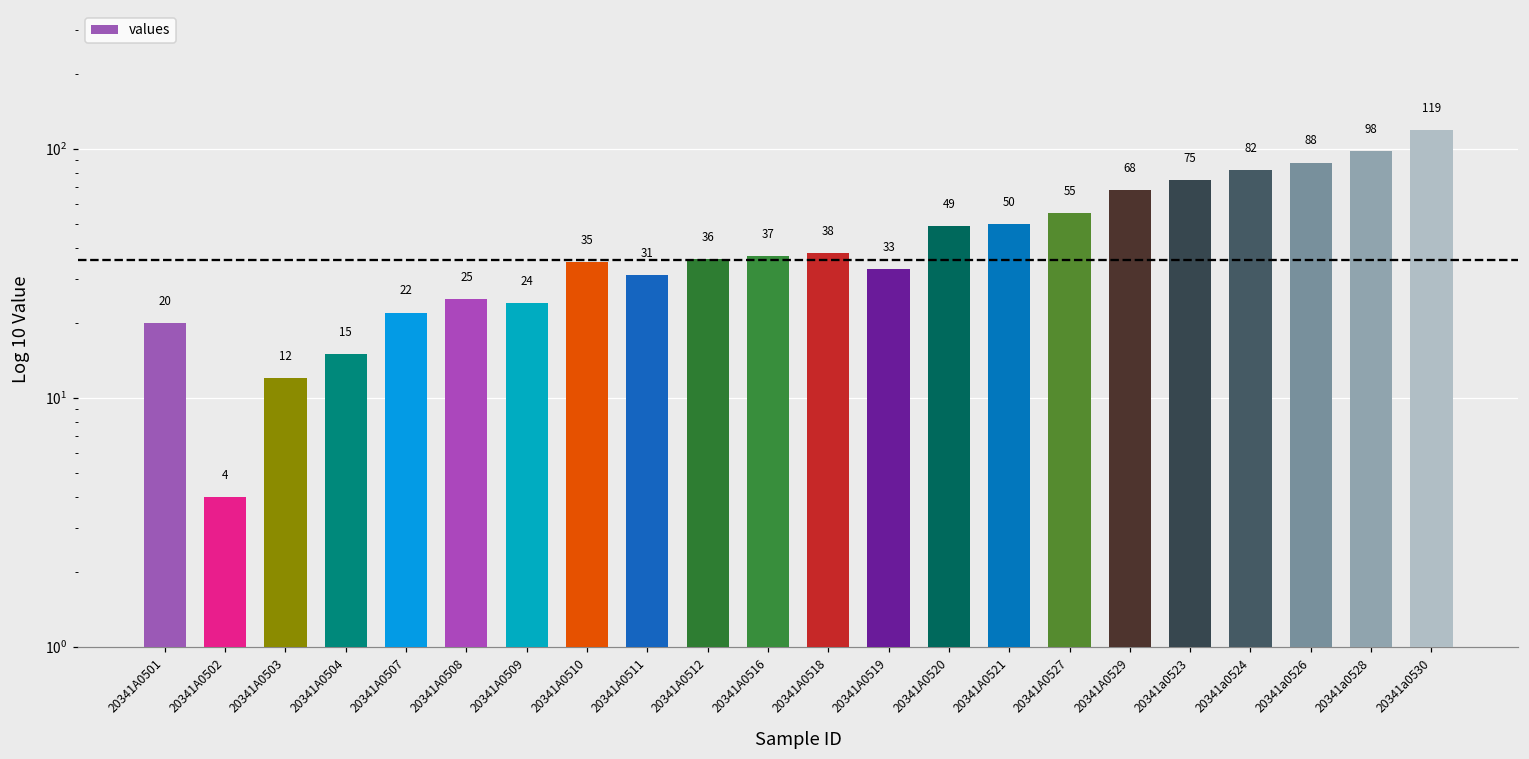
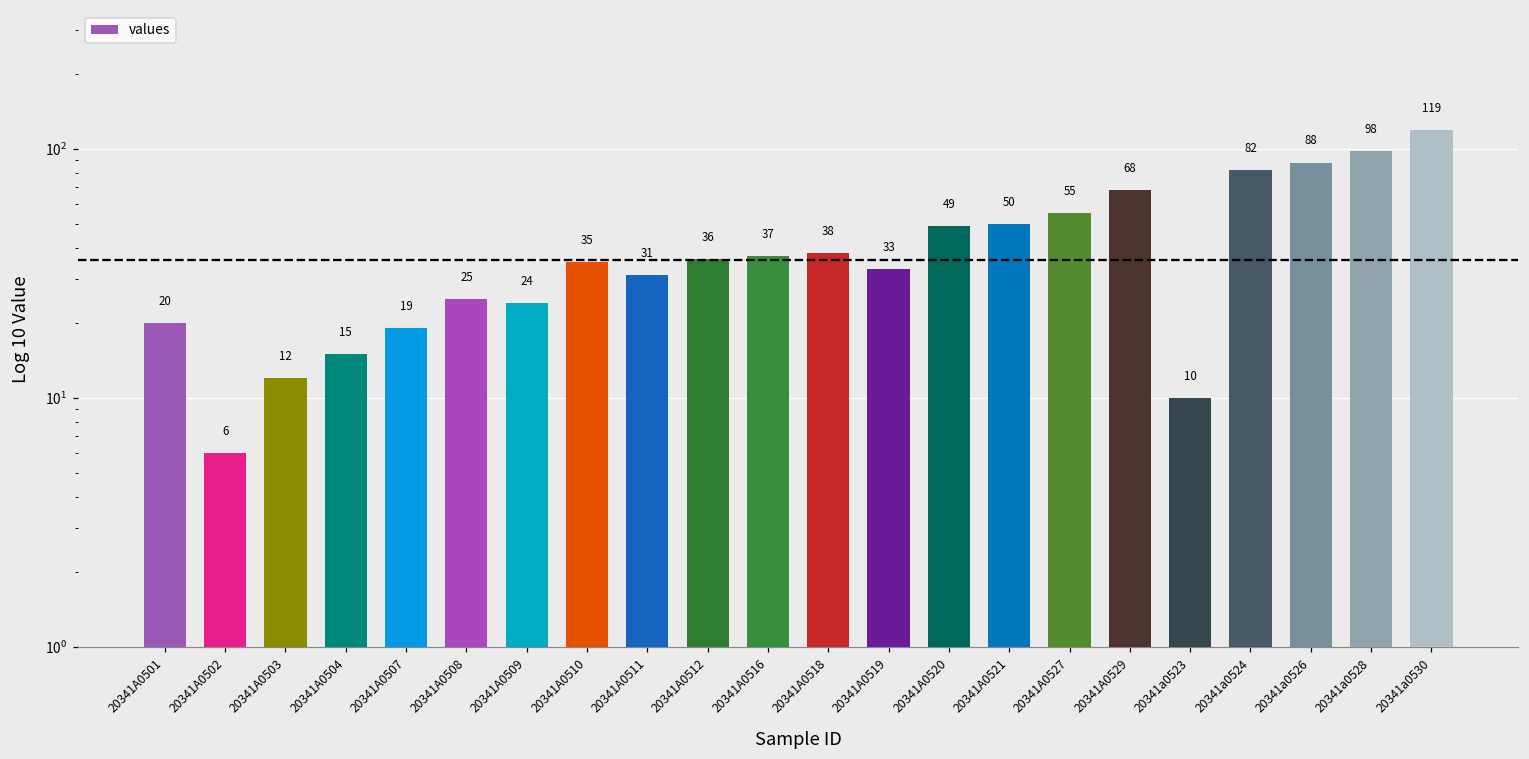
20341A0502: 4 -> 6
20341A0507: 22 -> 19
20341a0523: 75 -> 10
